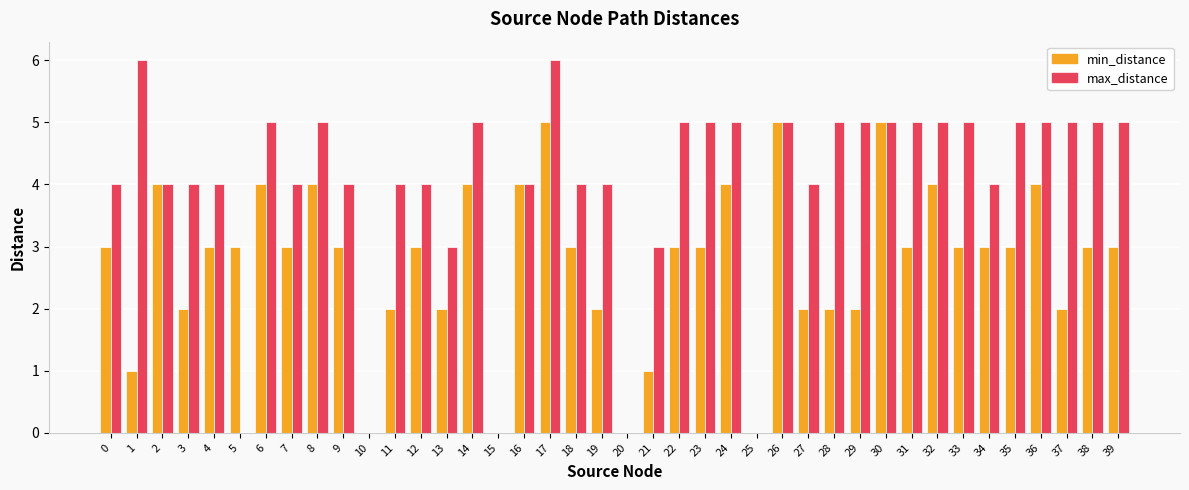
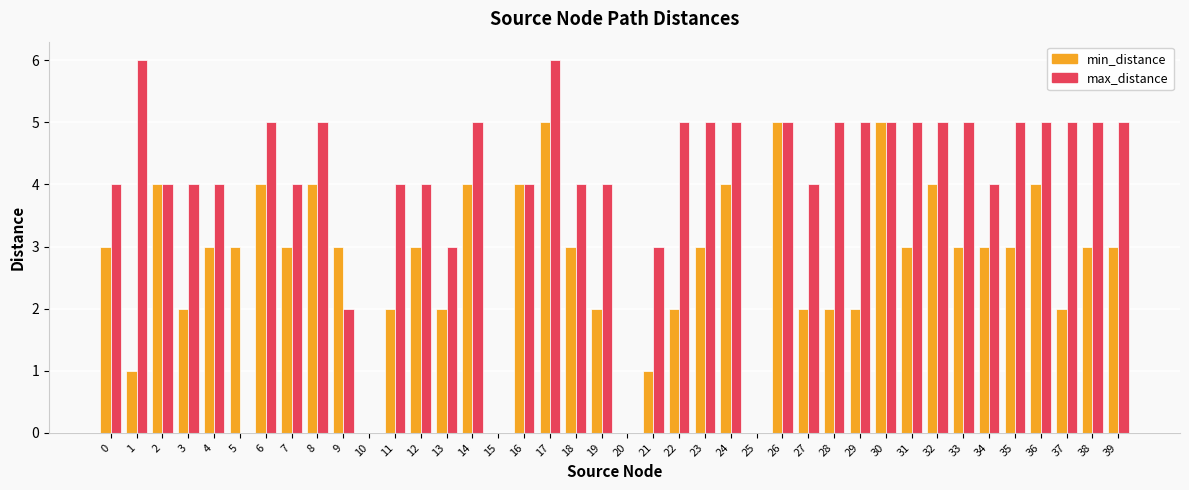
max_distance, 9: 4 -> 2
min_distance, 22: 3 -> 2
